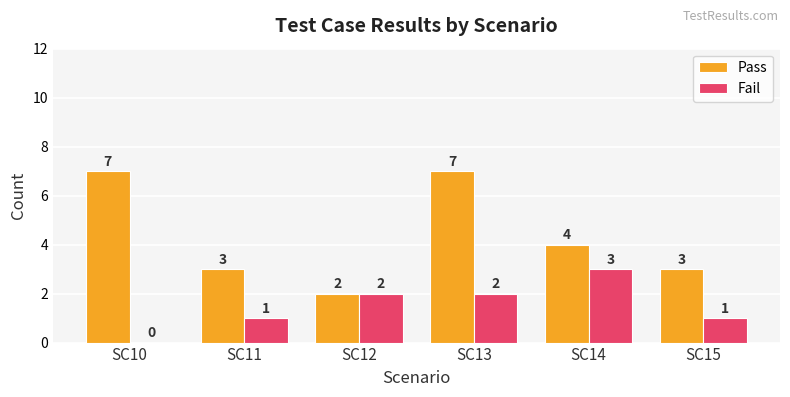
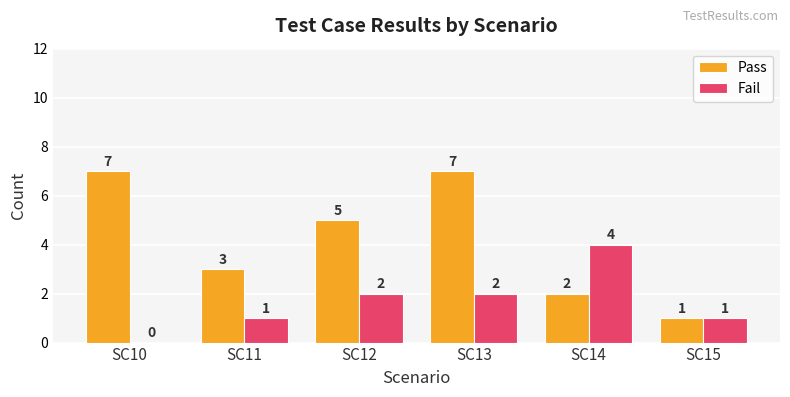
Pass, SC12: 2 -> 5
Pass, SC14: 4 -> 2
Fail, SC14: 3 -> 4
Pass, SC15: 3 -> 1
